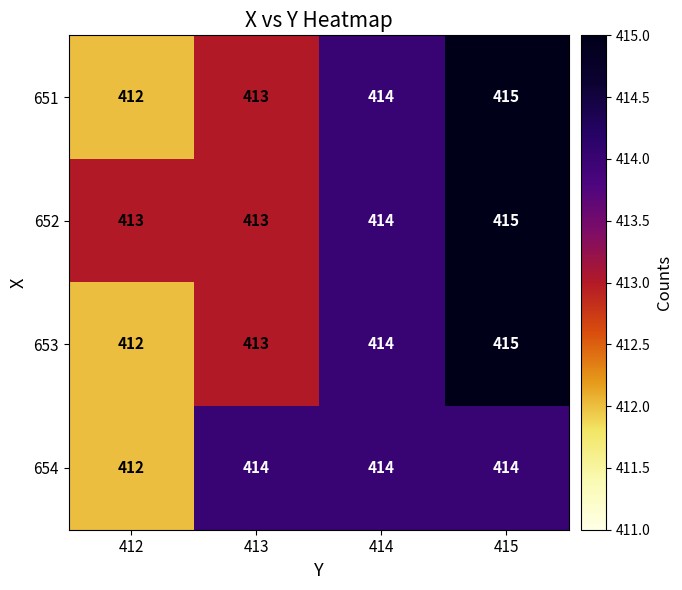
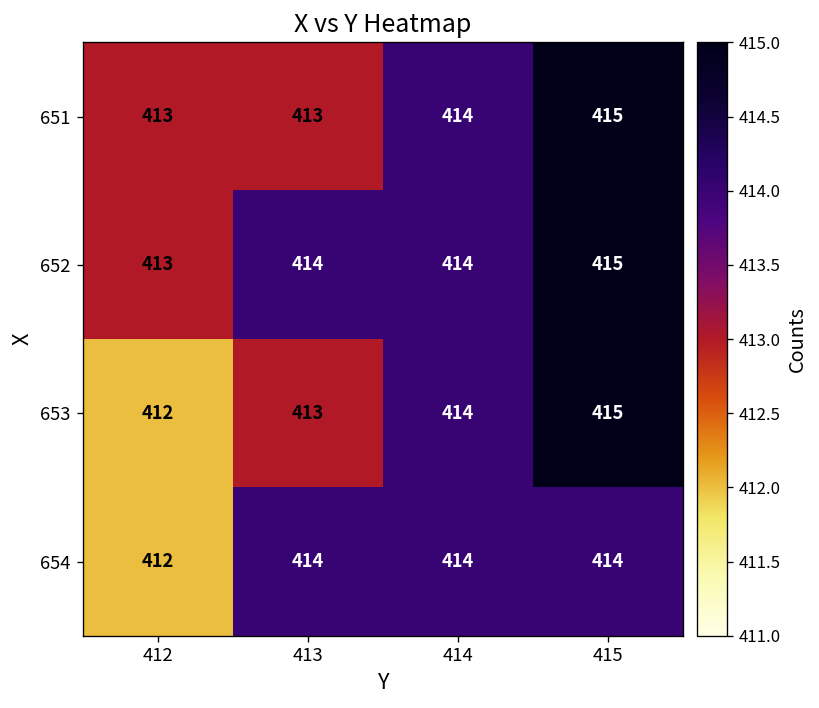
651, 412: 412 -> 413
652, 413: 413 -> 414
